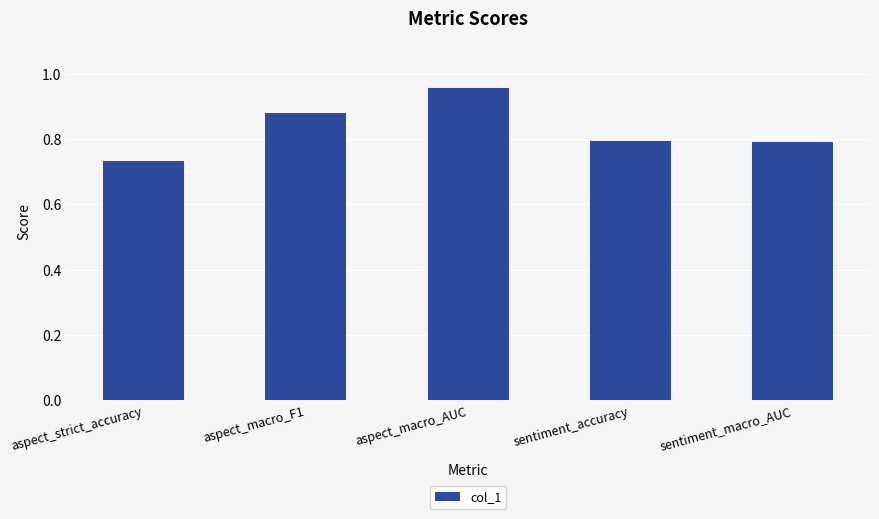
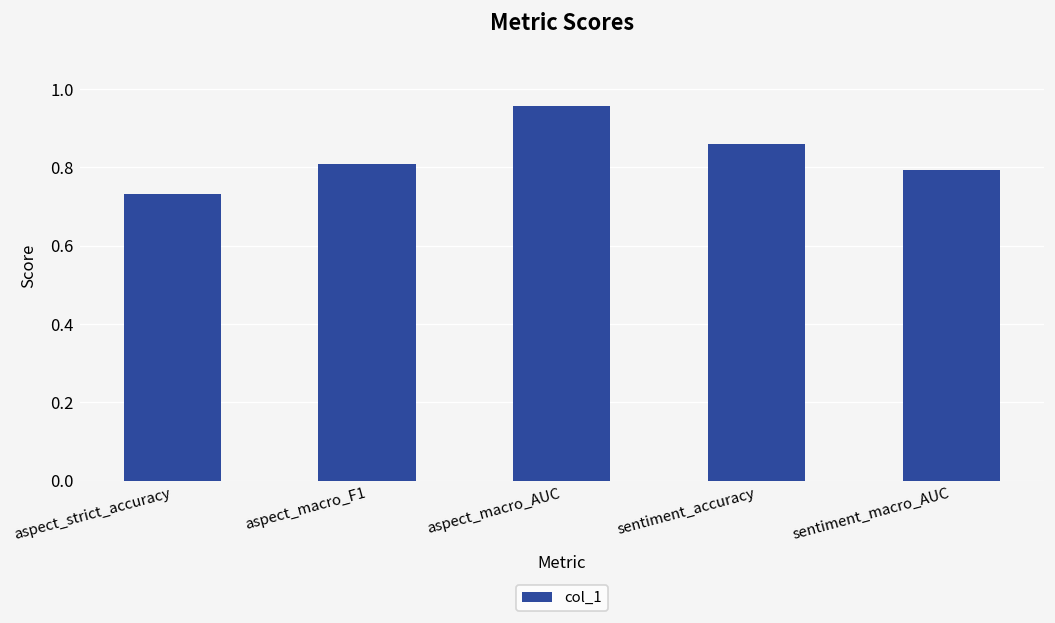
aspect_macro_F1: 0.88 -> 0.81
sentiment_accuracy: 0.79 -> 0.86
